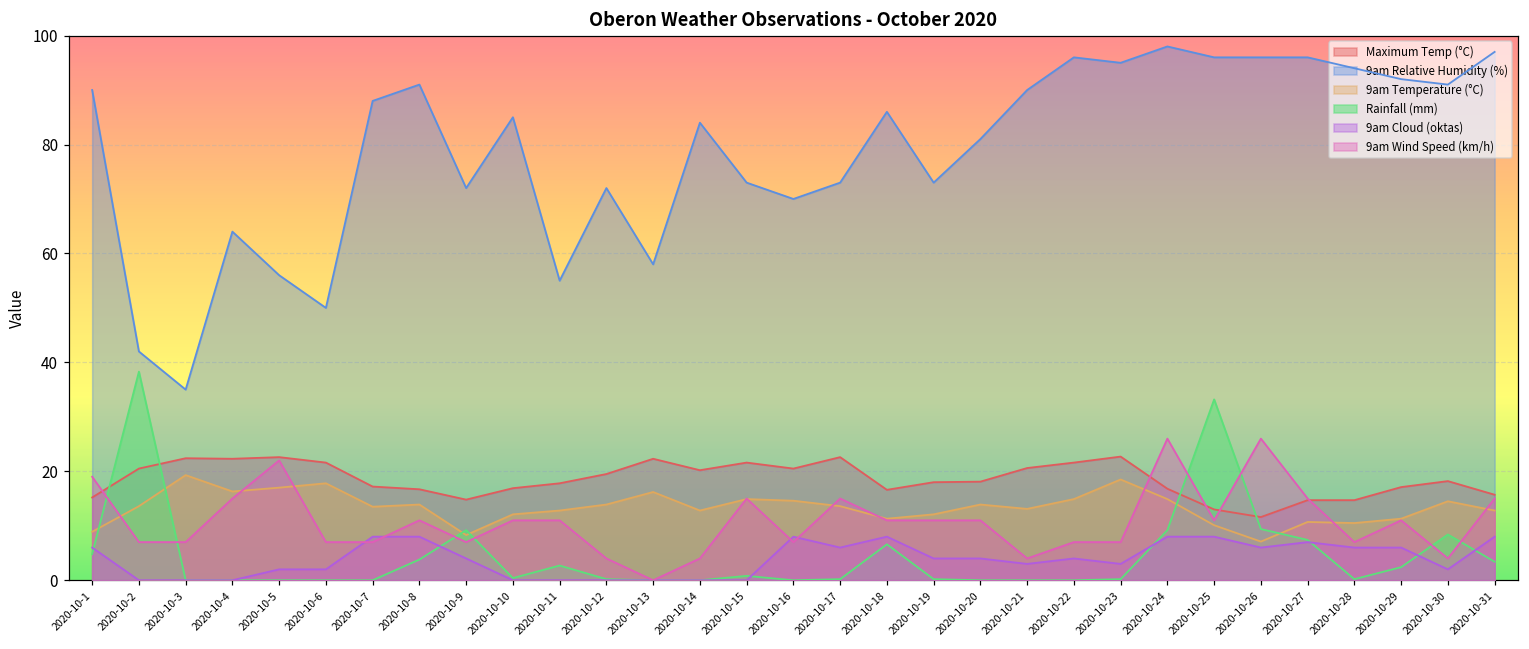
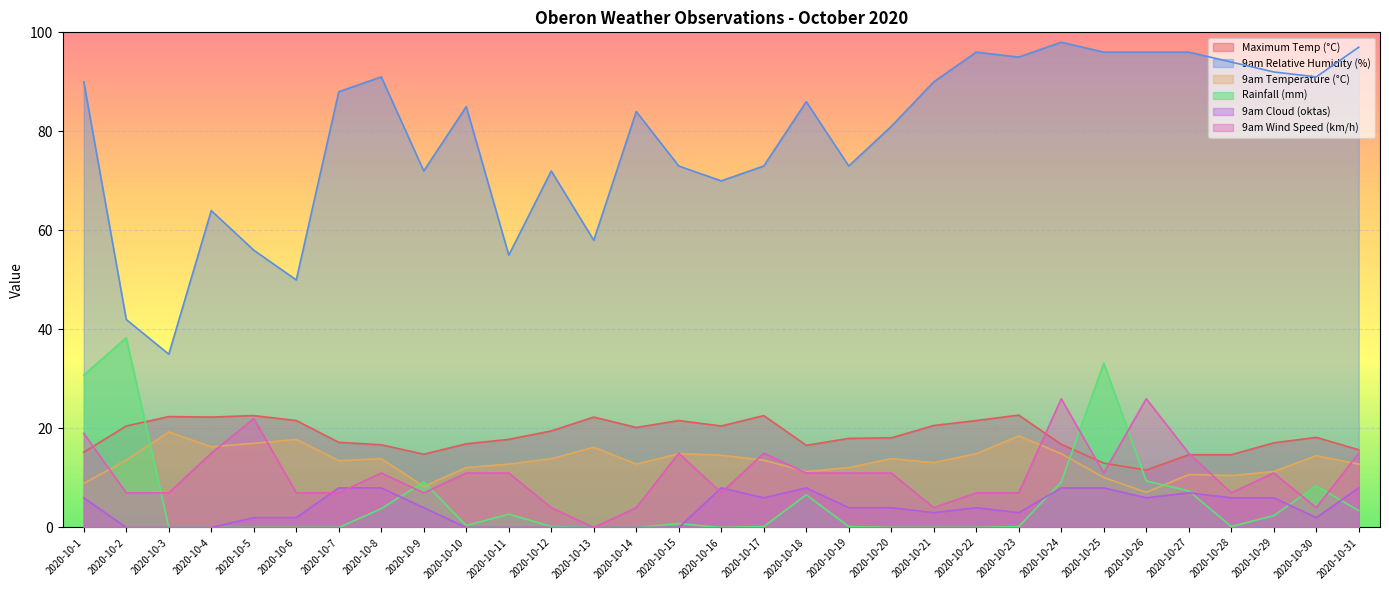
Rainfall (mm), 2020-10-1: 5 -> 31
